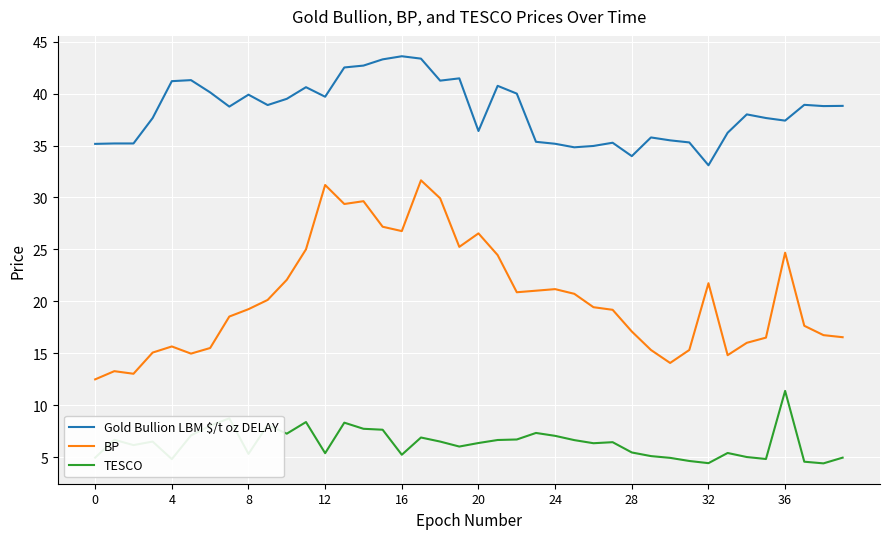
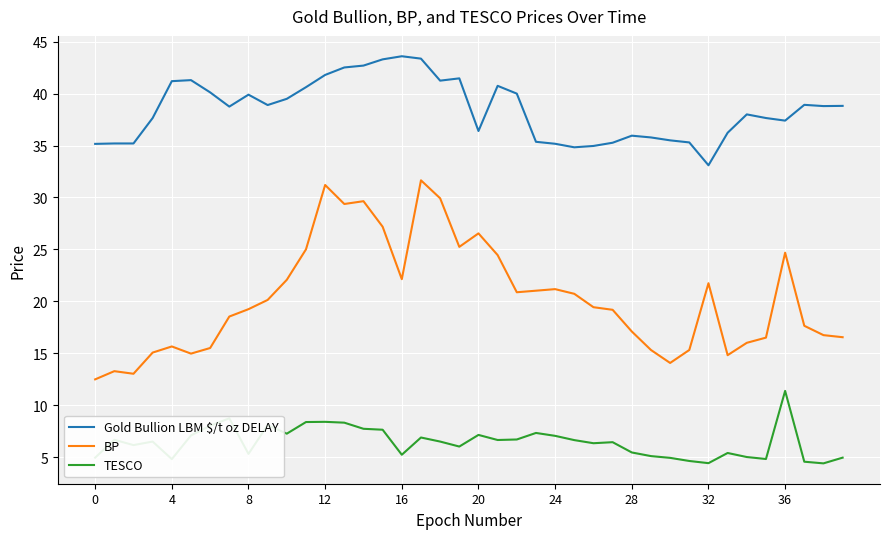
Gold Bullion LBM $/t oz DELAY, 12: 39.7 -> 41.8
TESCO, 12: 5.4 -> 8.4
BP, 16: 26.8 -> 22.1
TESCO, 20: 6.4 -> 7.1
Gold Bullion LBM $/t oz DELAY, 28: 34.0 -> 36.0
